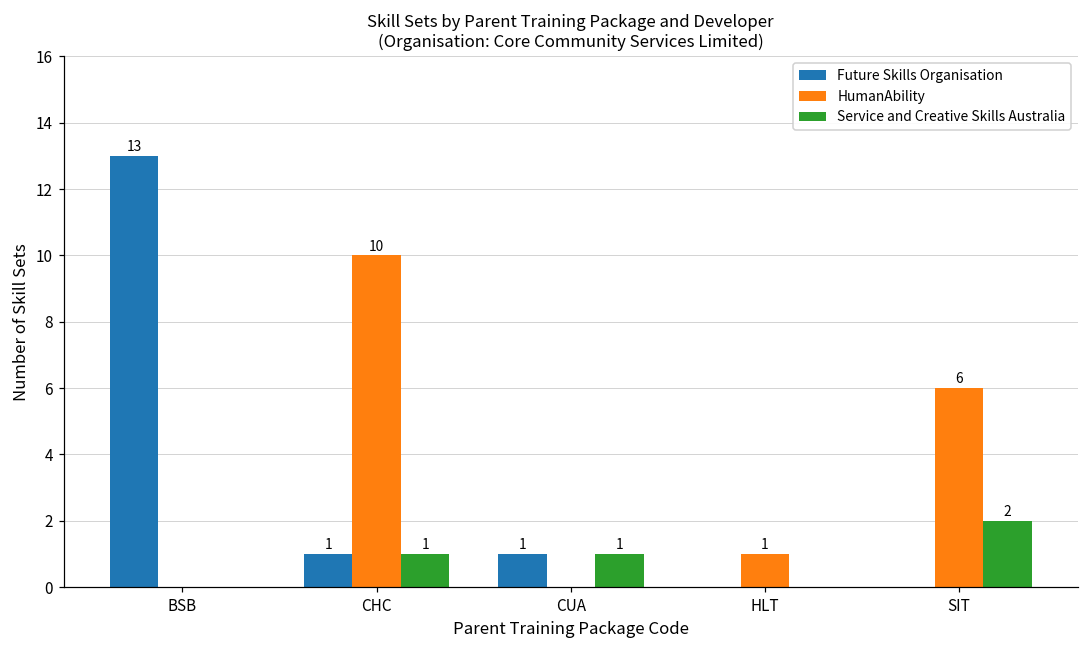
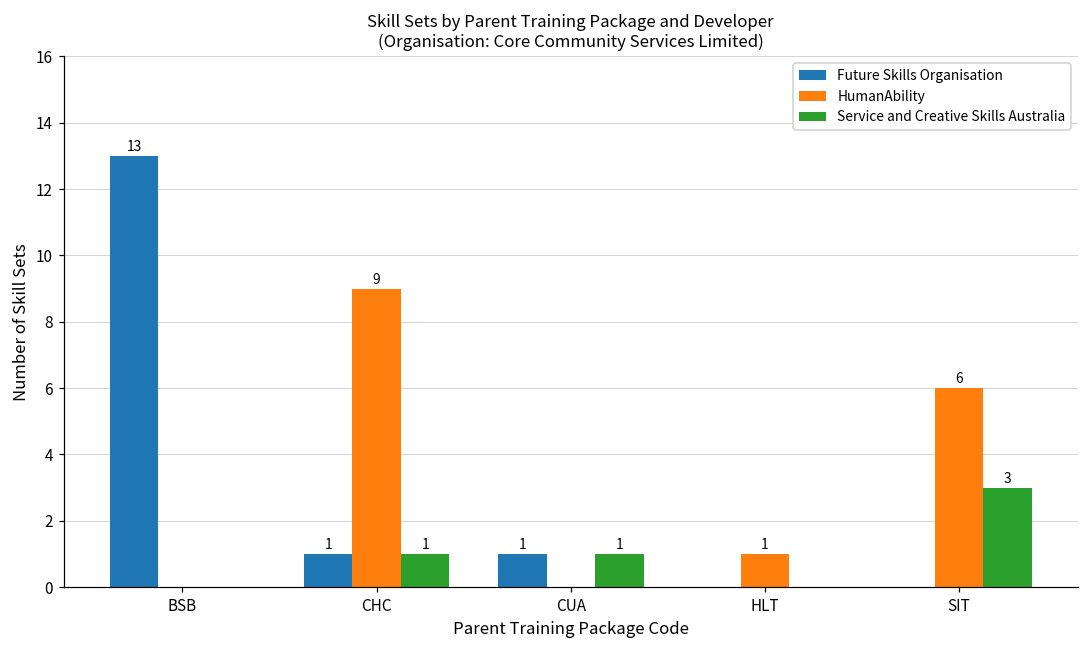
HumanAbility, CHC: 10 -> 9
Service and Creative Skills Australia, SIT: 2 -> 3
